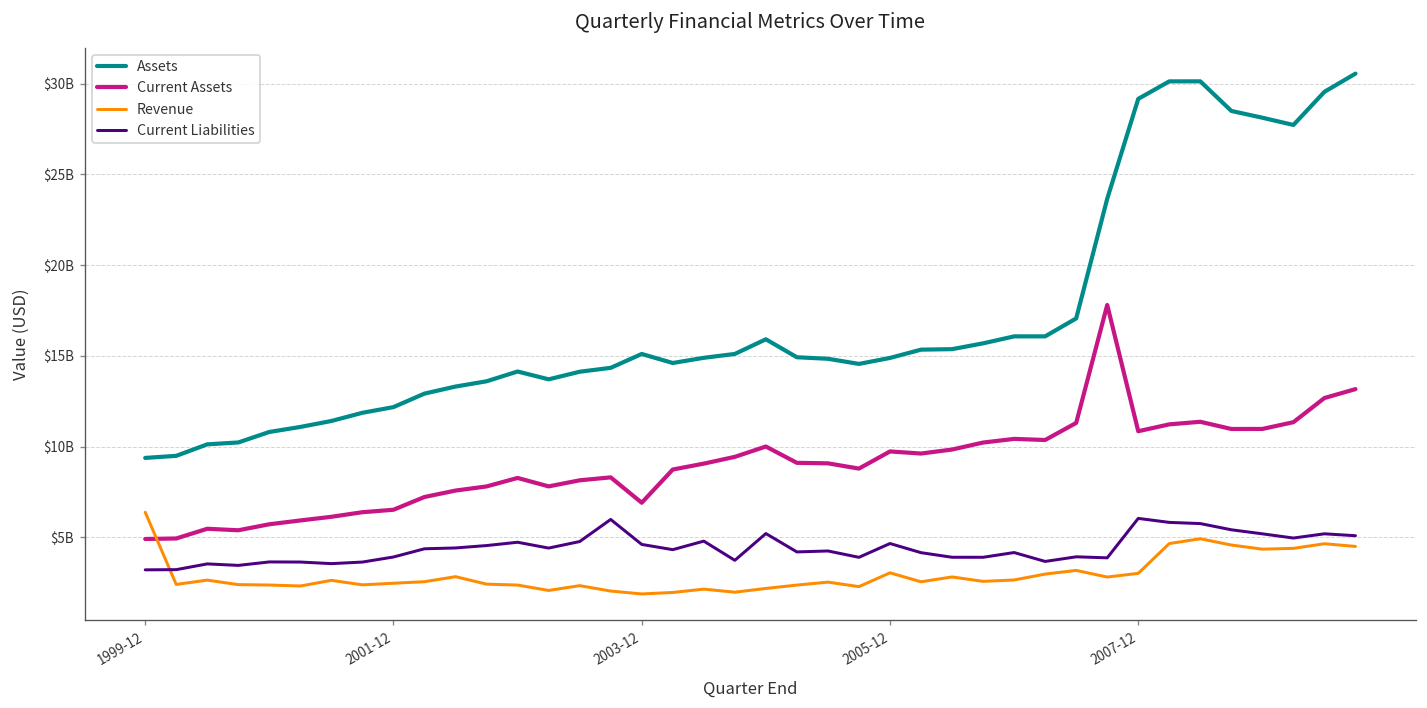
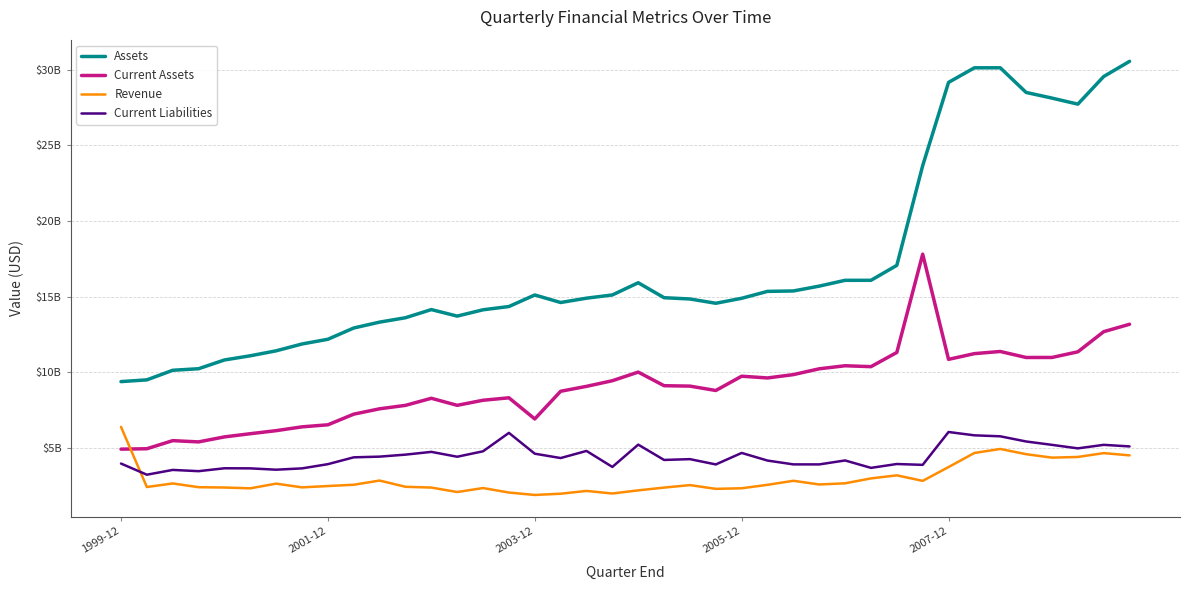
Current Liabilities, 1999-12: $3200000000 -> $4000000000
Revenue, 2005-12: $3000000000 -> $2300000000
Revenue, 2007-12: $3000000000 -> $3700000000
